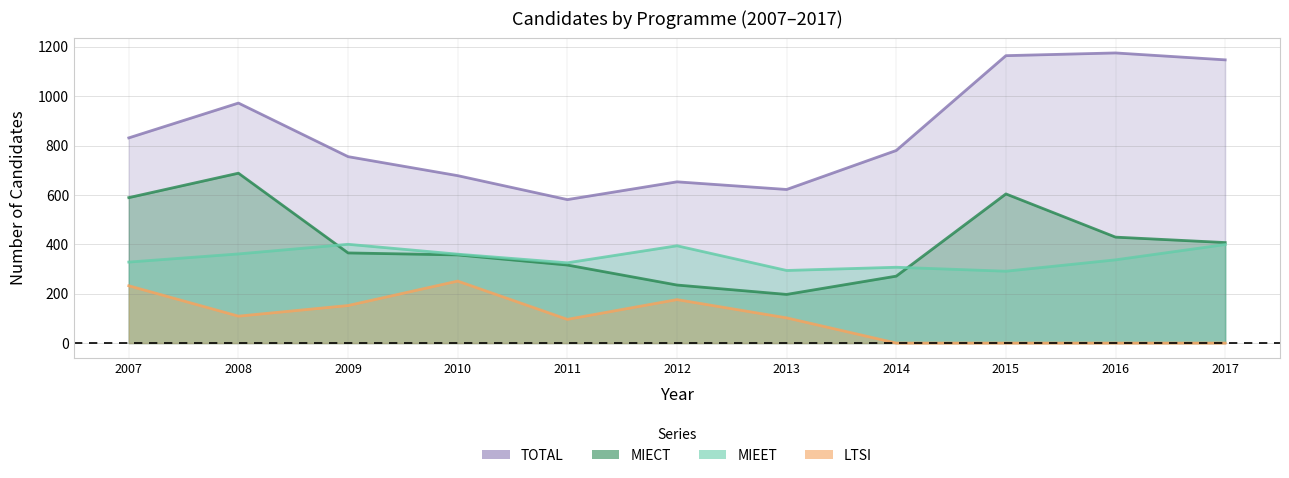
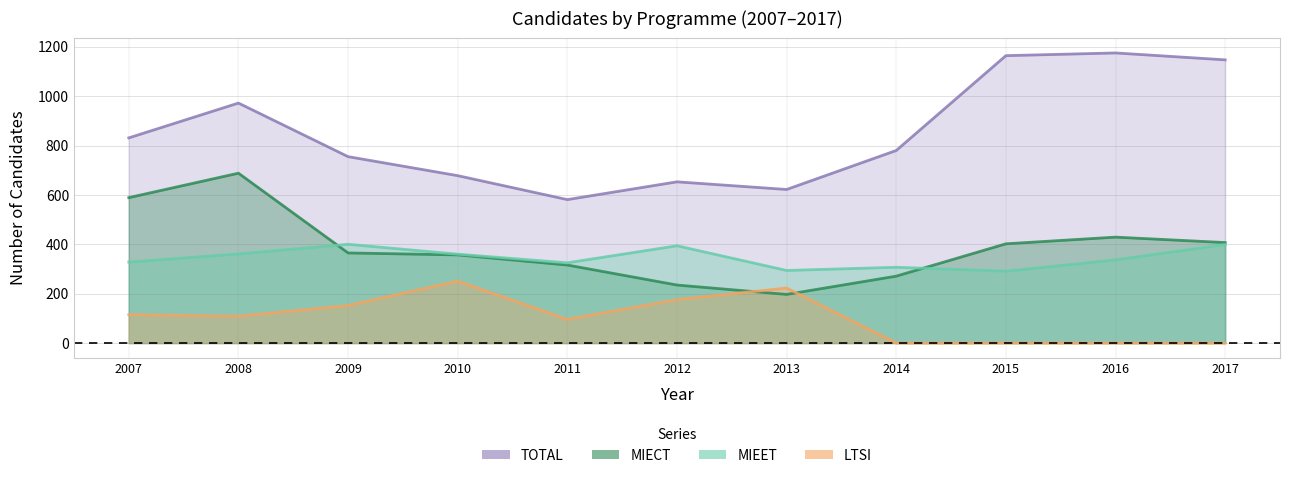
LTSI, 2007: 230 -> 120
LTSI, 2013: 100 -> 220
MIECT, 2015: 600 -> 400
